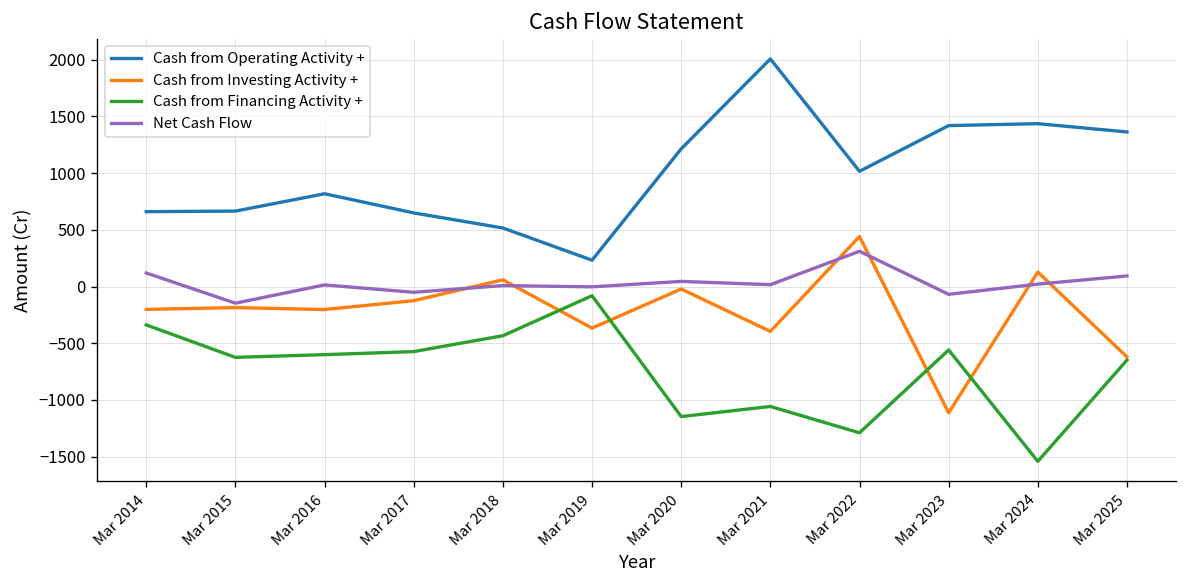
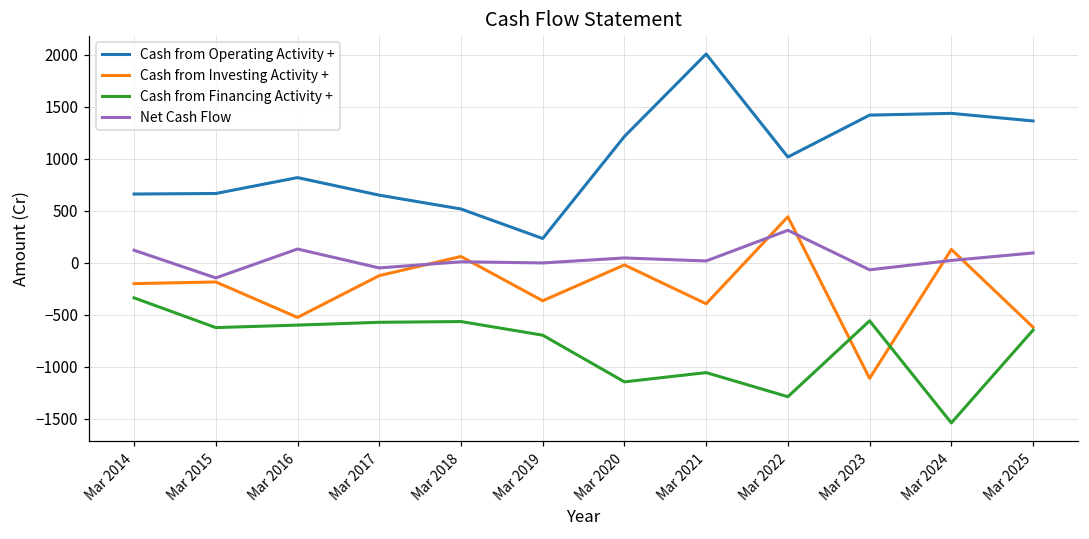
Cash from Investing Activity +, Mar 2016: -200 -> -500
Net Cash Flow, Mar 2016: 0 -> 100
Cash from Financing Activity +, Mar 2018: -400 -> -600
Cash from Financing Activity +, Mar 2019: -100 -> -700
